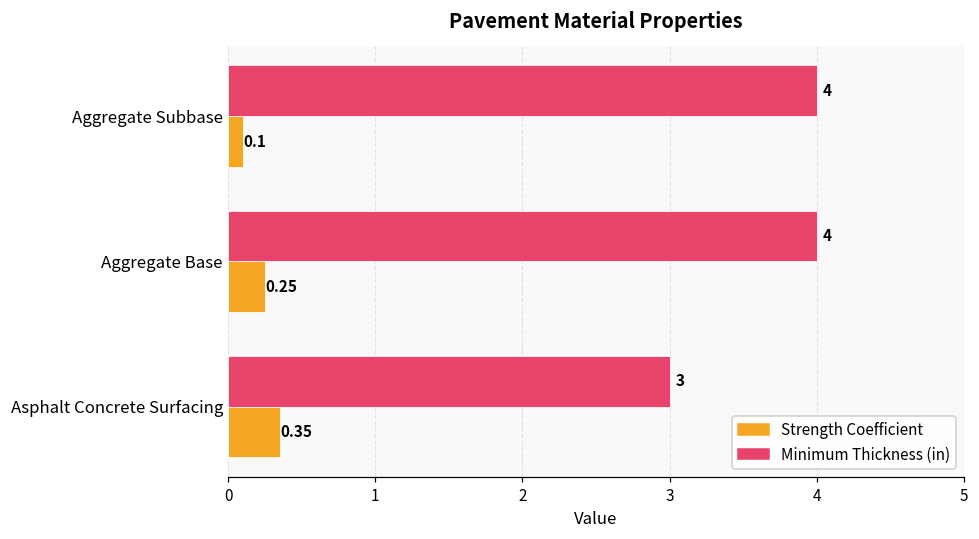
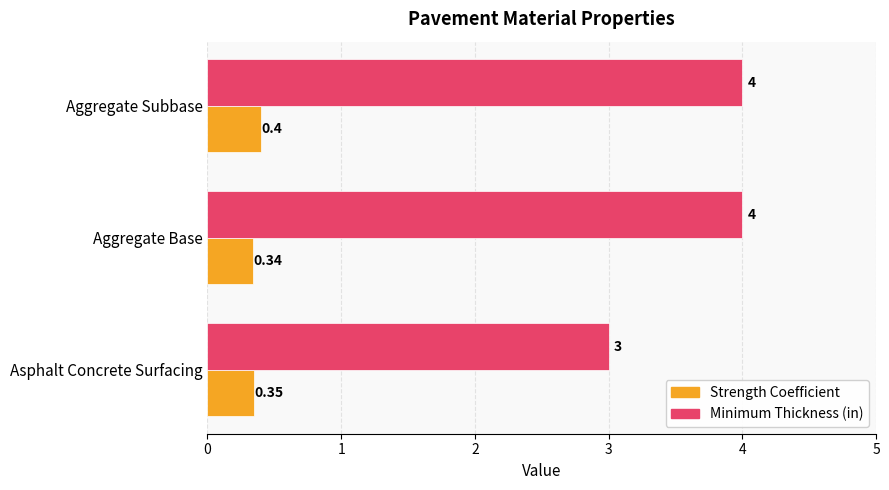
Strength Coefficient, Aggregate Subbase: 0.1 -> 0.4
Strength Coefficient, Aggregate Base: 0.25 -> 0.34
